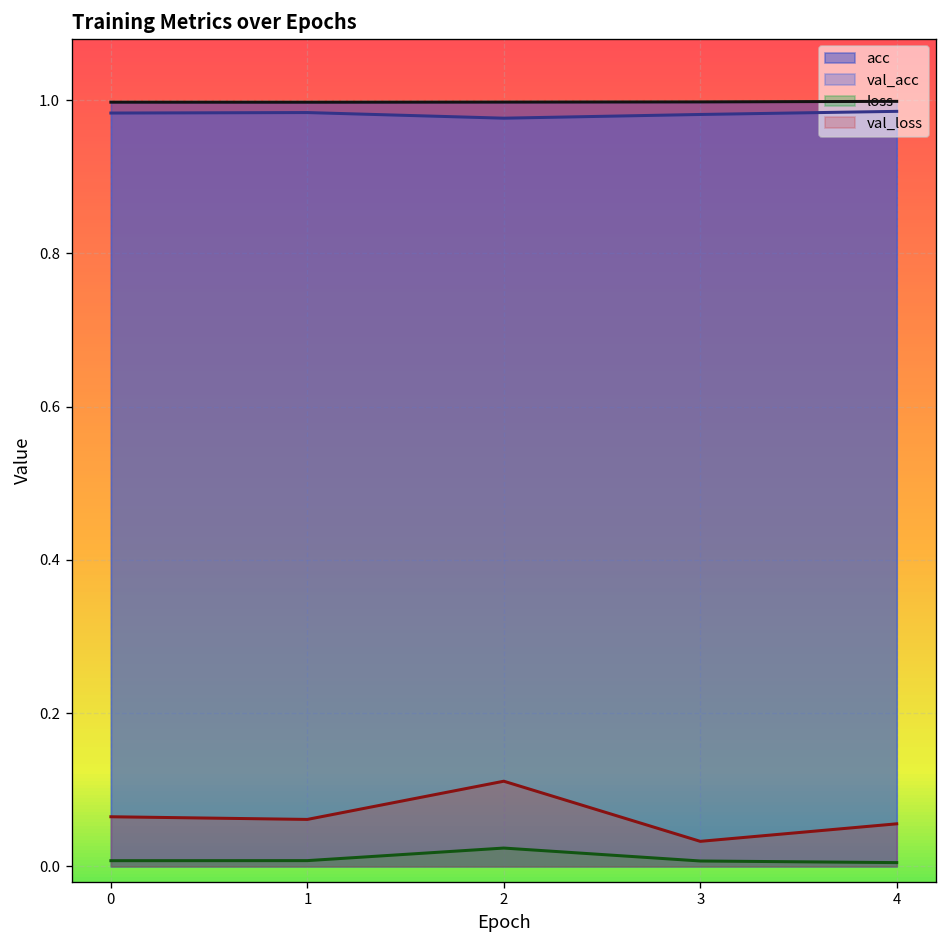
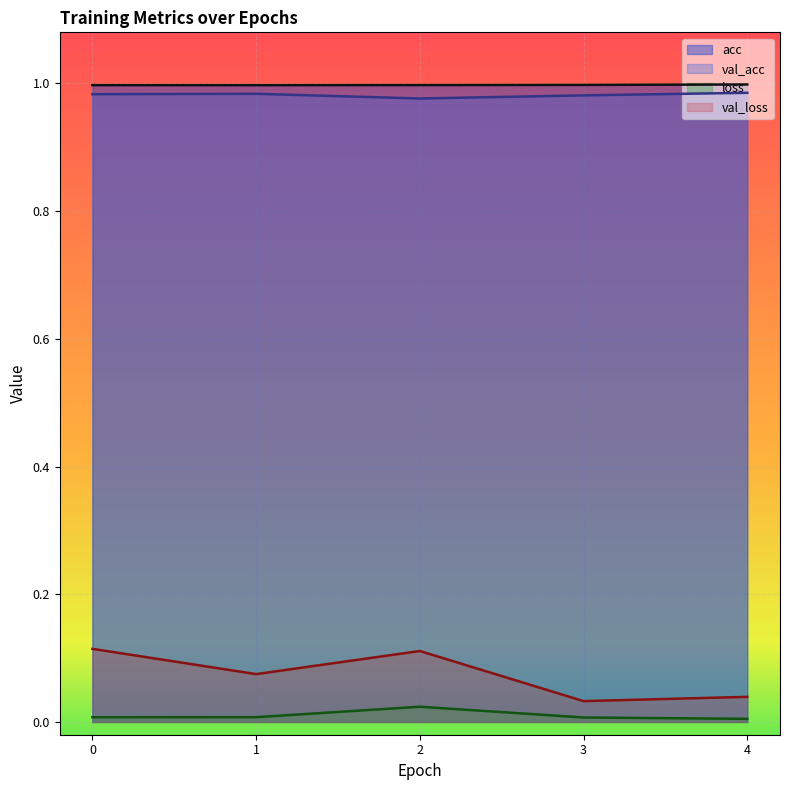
val_loss, 0: 0.06 -> 0.11
val_loss, 1: 0.06 -> 0.07
val_loss, 4: 0.06 -> 0.04
